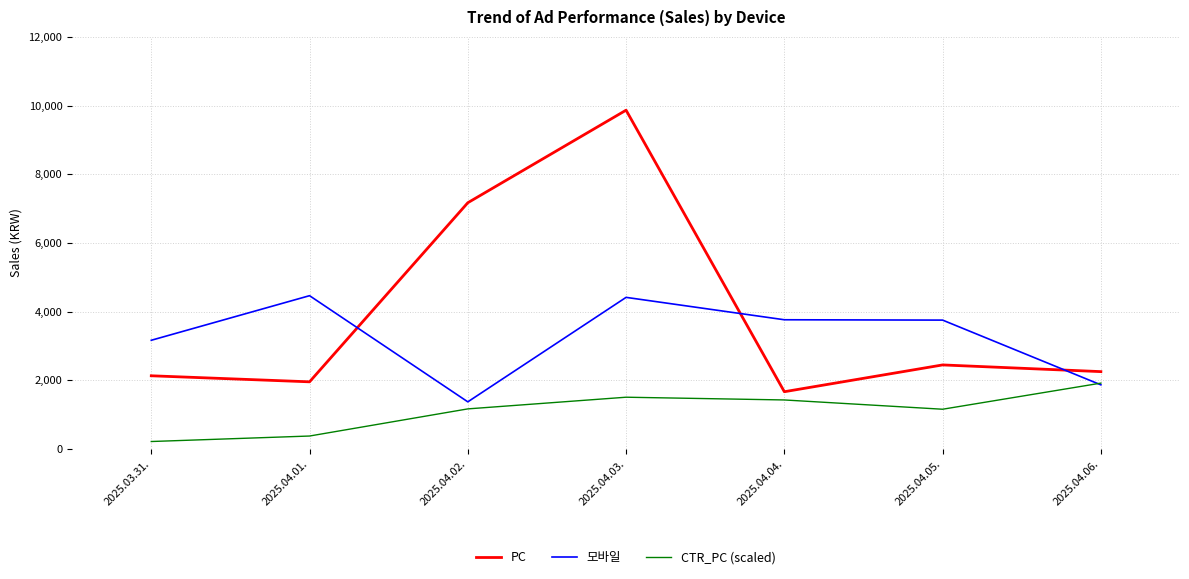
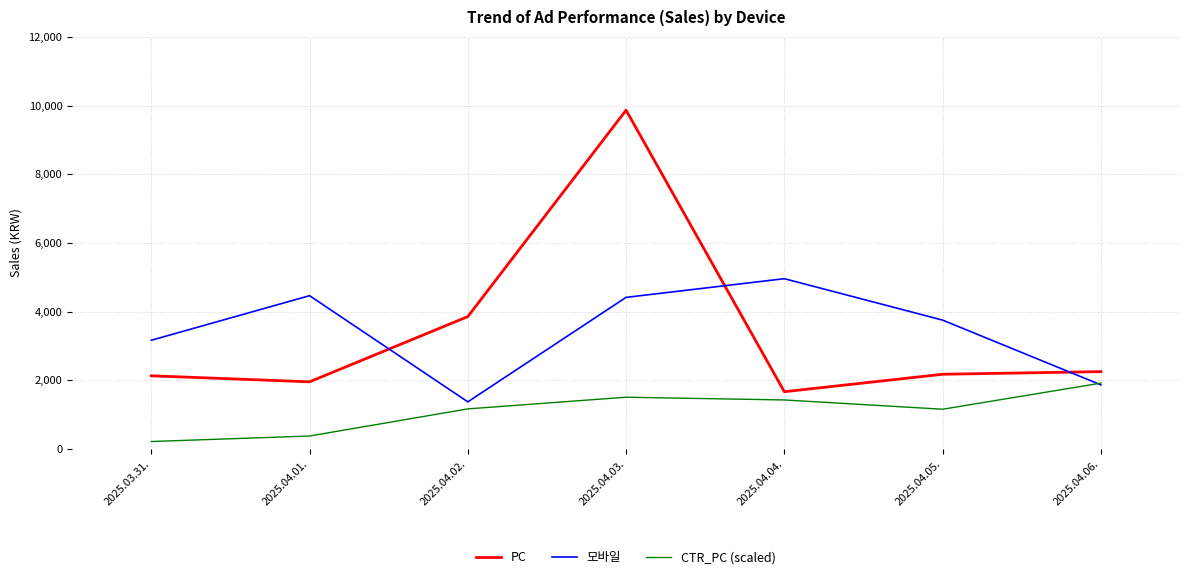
PC, 2025.04.02.: 7,200 -> 3,900
모바일, 2025.04.04.: 3,800 -> 5,000
PC, 2025.04.05.: 2,500 -> 2,200
